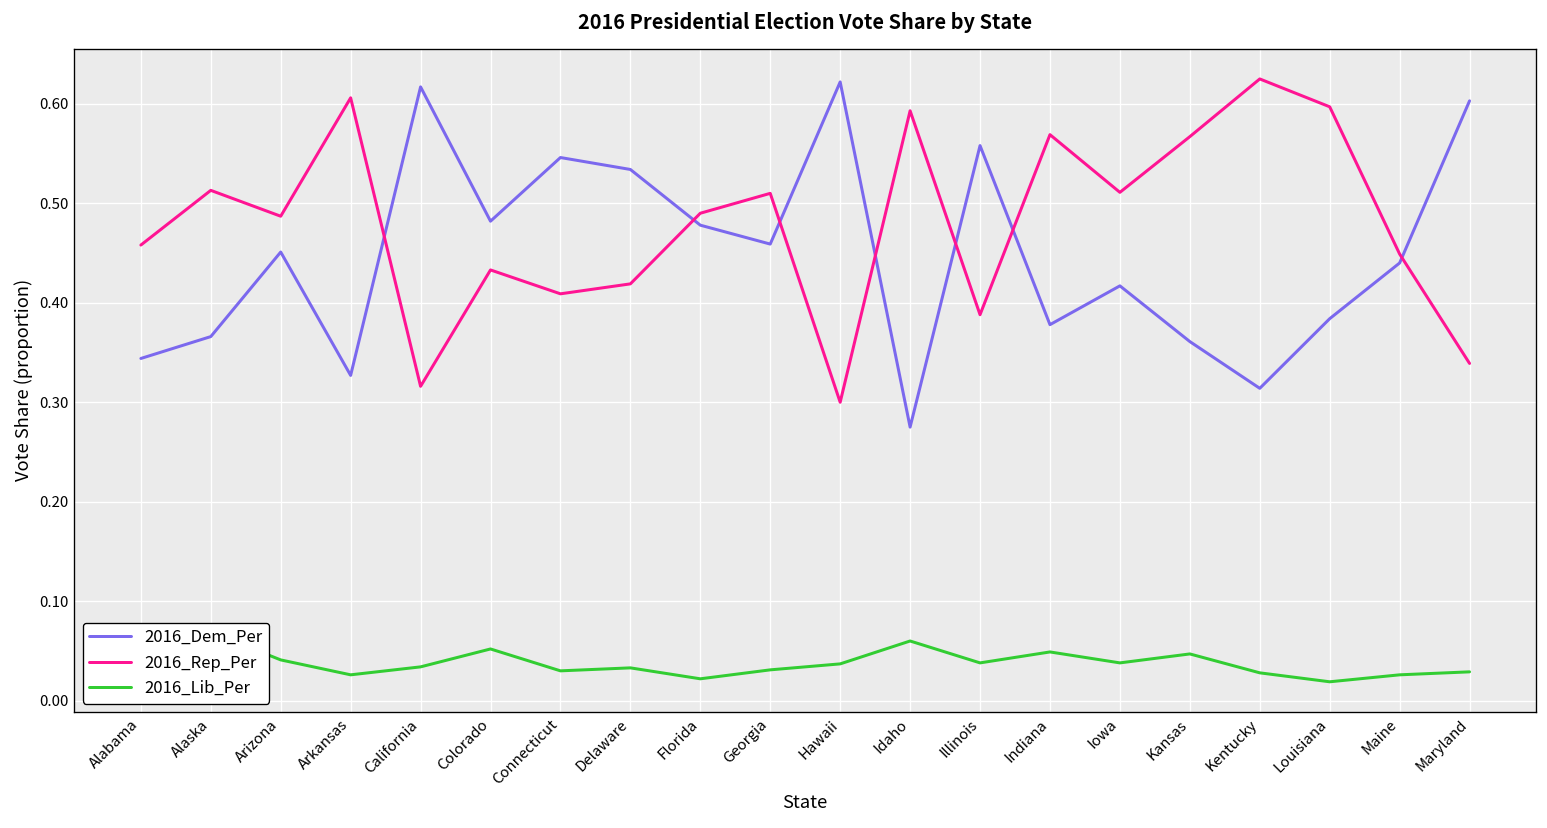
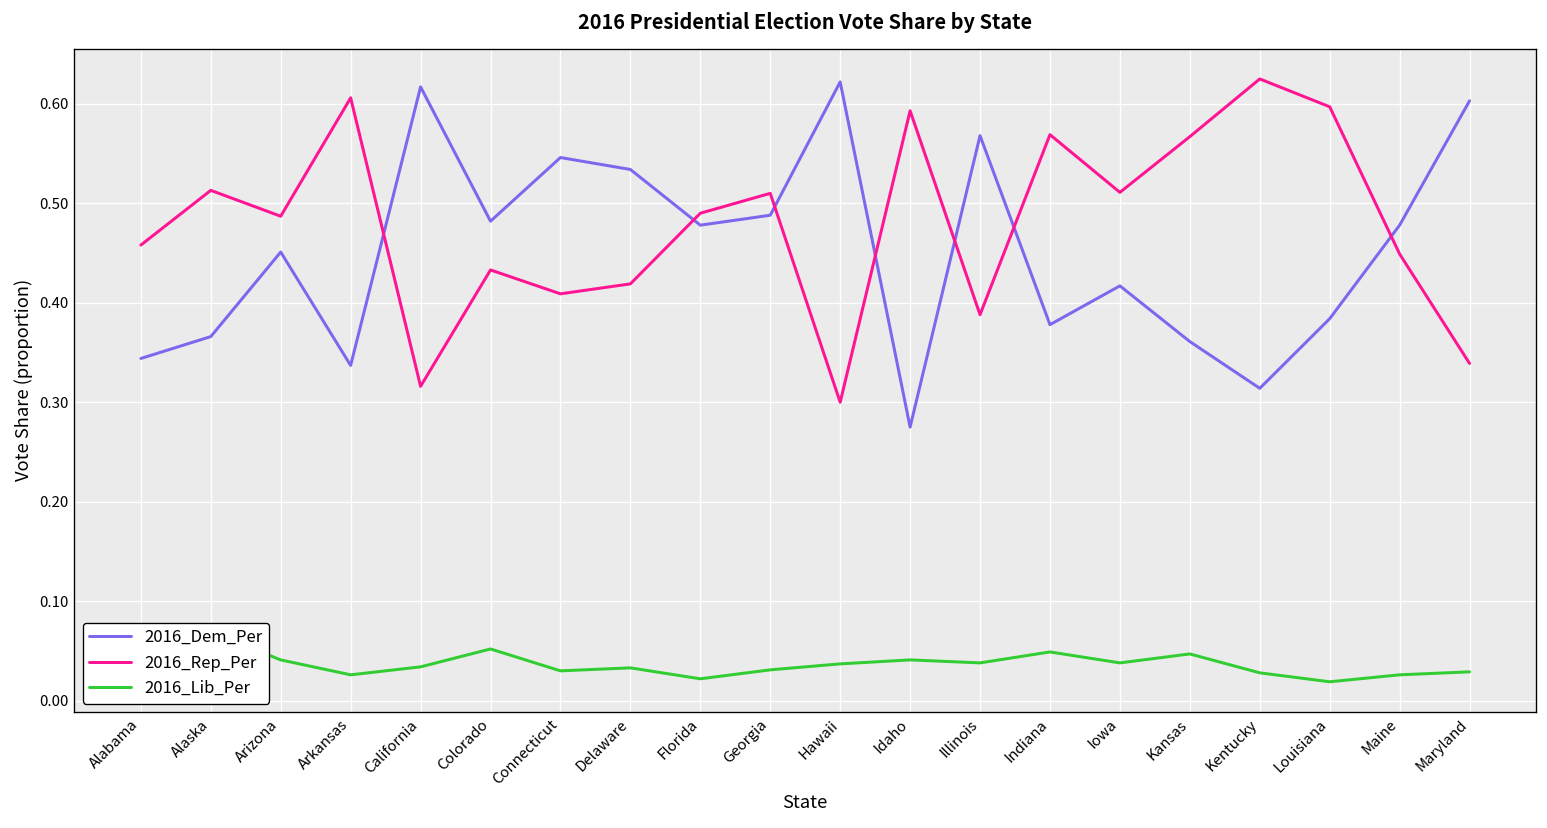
2016_Dem_Per, Arkansas: 0.33 -> 0.34
2016_Dem_Per, Georgia: 0.46 -> 0.49
2016_Lib_Per, Idaho: 0.06 -> 0.04
2016_Dem_Per, Illinois: 0.56 -> 0.57
2016_Dem_Per, Maine: 0.44 -> 0.48
